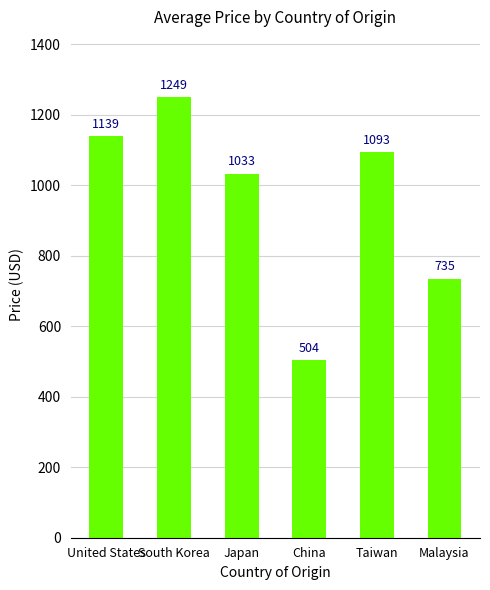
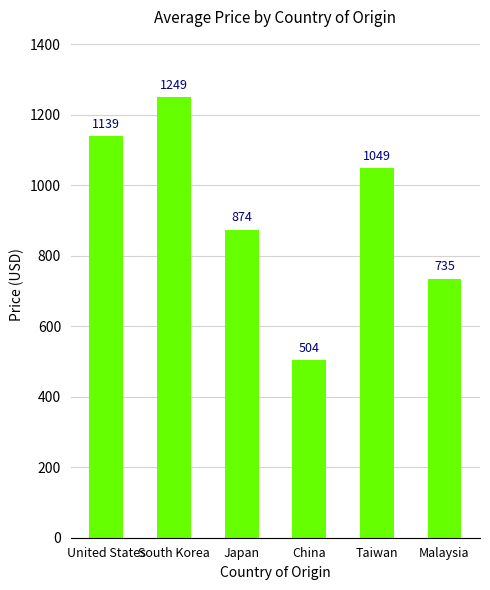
Japan: 1033 -> 874
Taiwan: 1093 -> 1049
